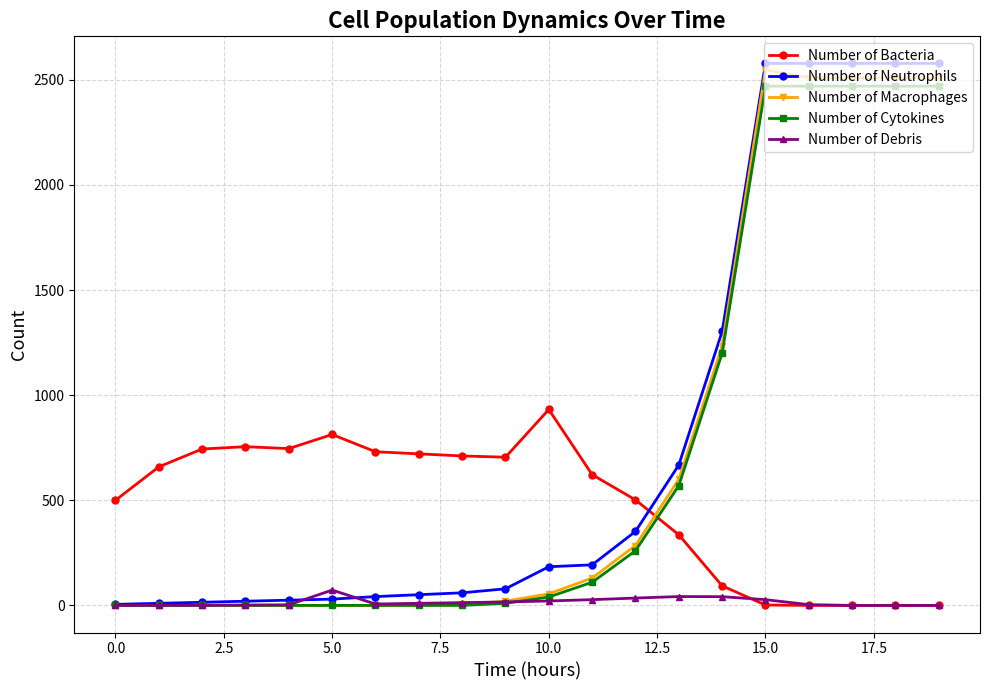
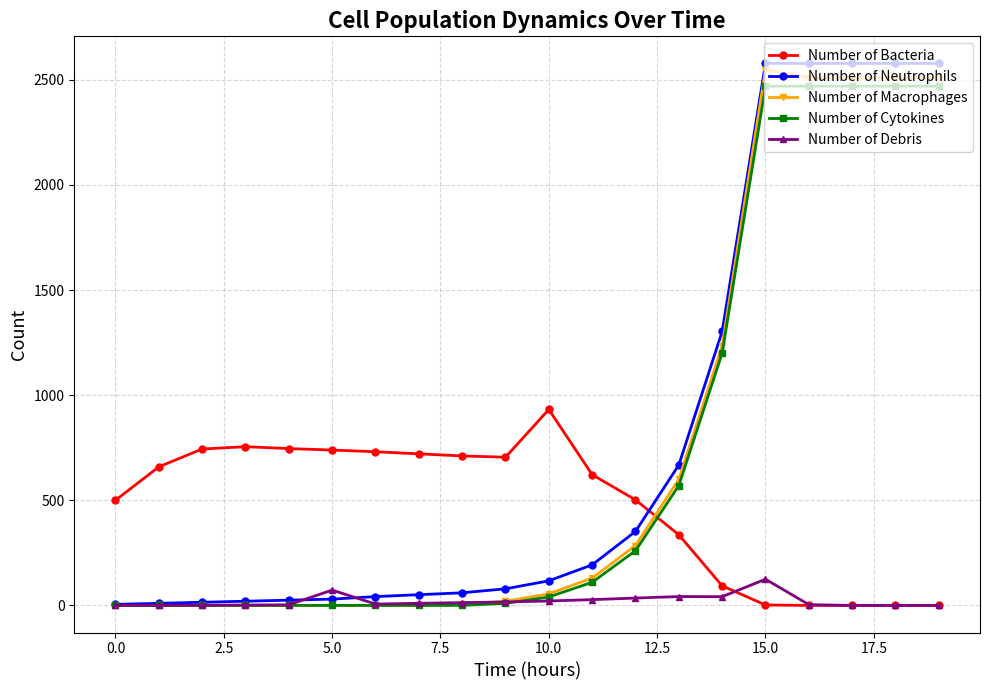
Number of Bacteria, 5.0: 810 -> 740
Number of Neutrophils, 10.0: 180 -> 120
Number of Debris, 15.0: 30 -> 120
